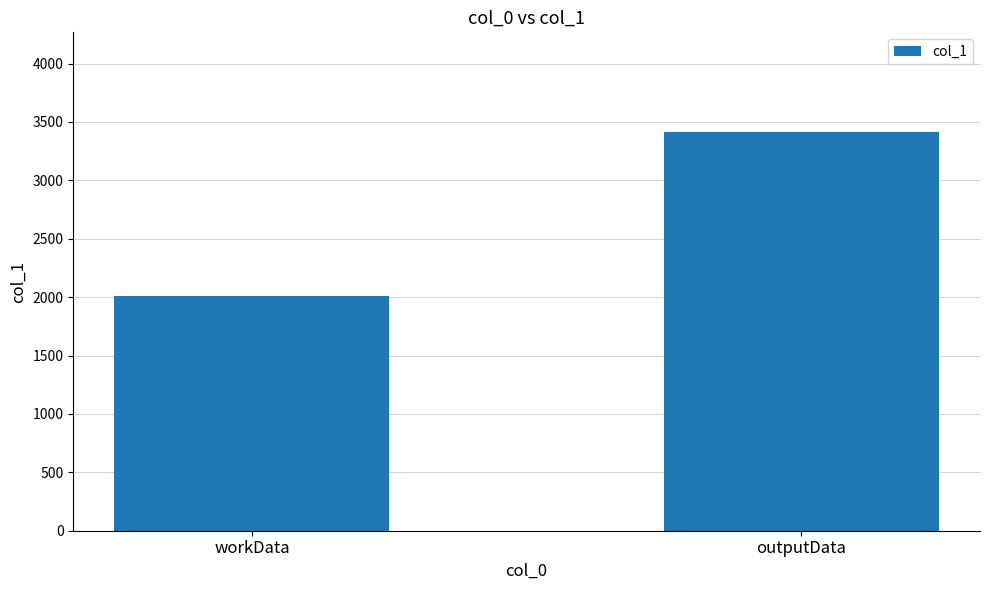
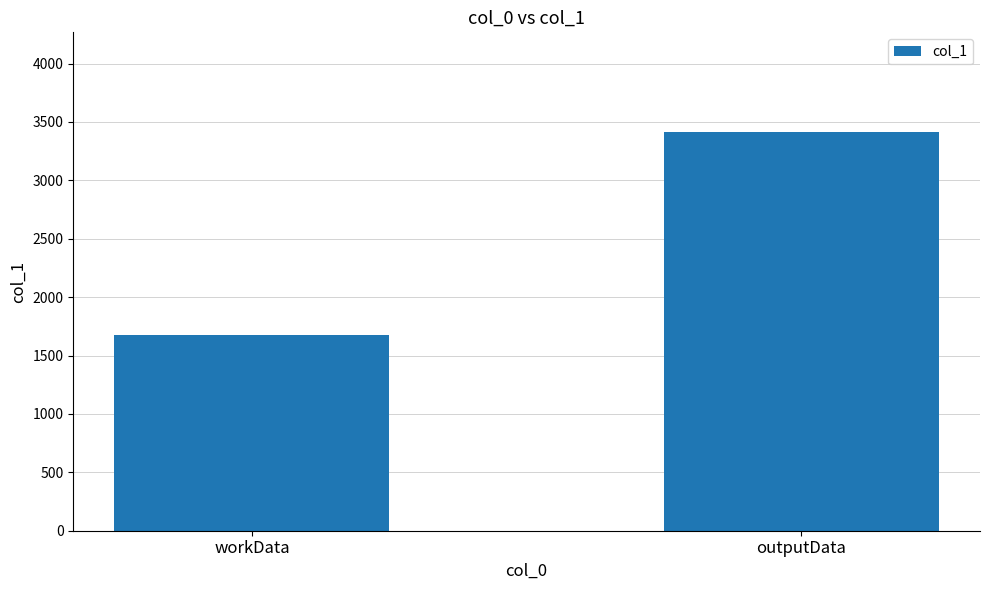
workData: 2010 -> 1680
